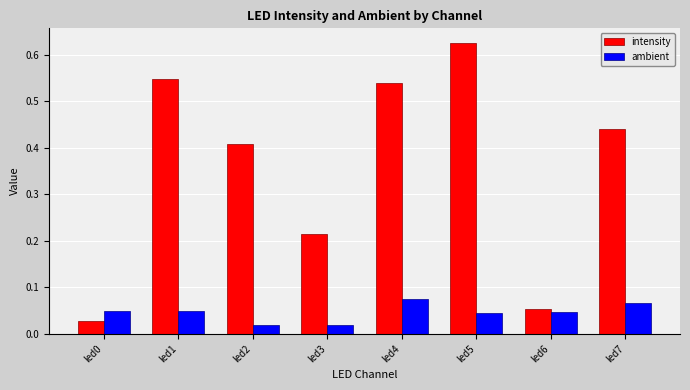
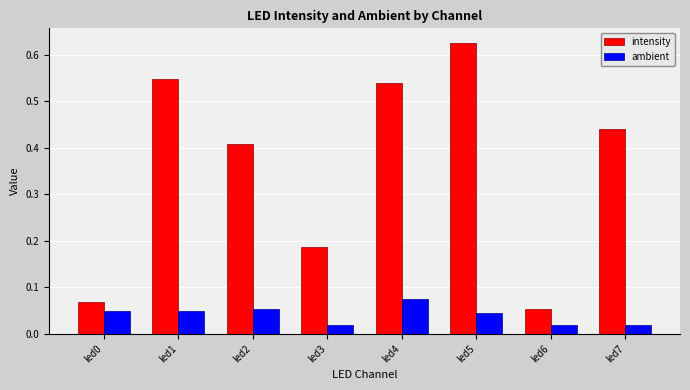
intensity, led0: 0.03 -> 0.07
ambient, led2: 0.02 -> 0.05
intensity, led3: 0.21 -> 0.19
ambient, led6: 0.05 -> 0.02
ambient, led7: 0.07 -> 0.02
